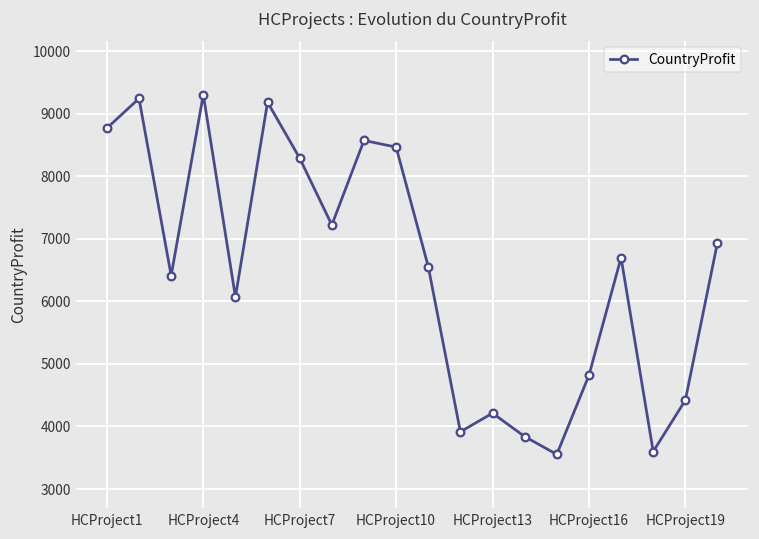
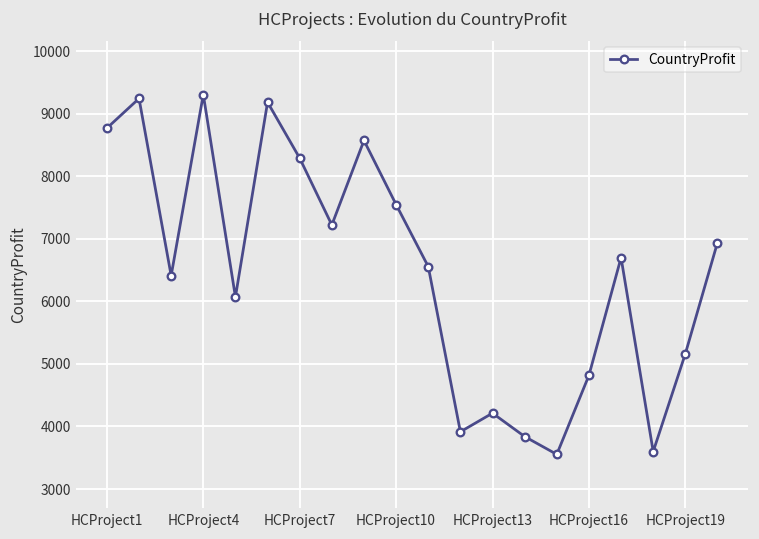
HCProject10: 8500 -> 7500
HCProject19: 4400 -> 5200
